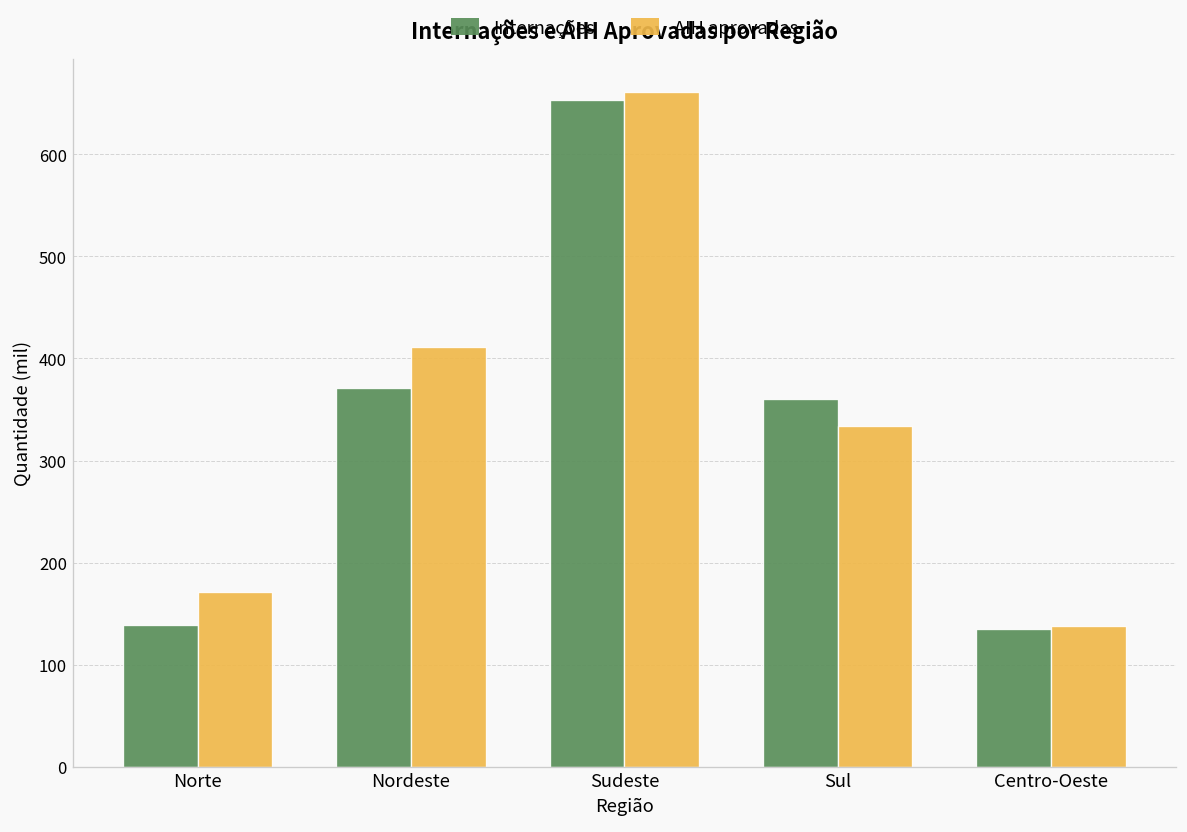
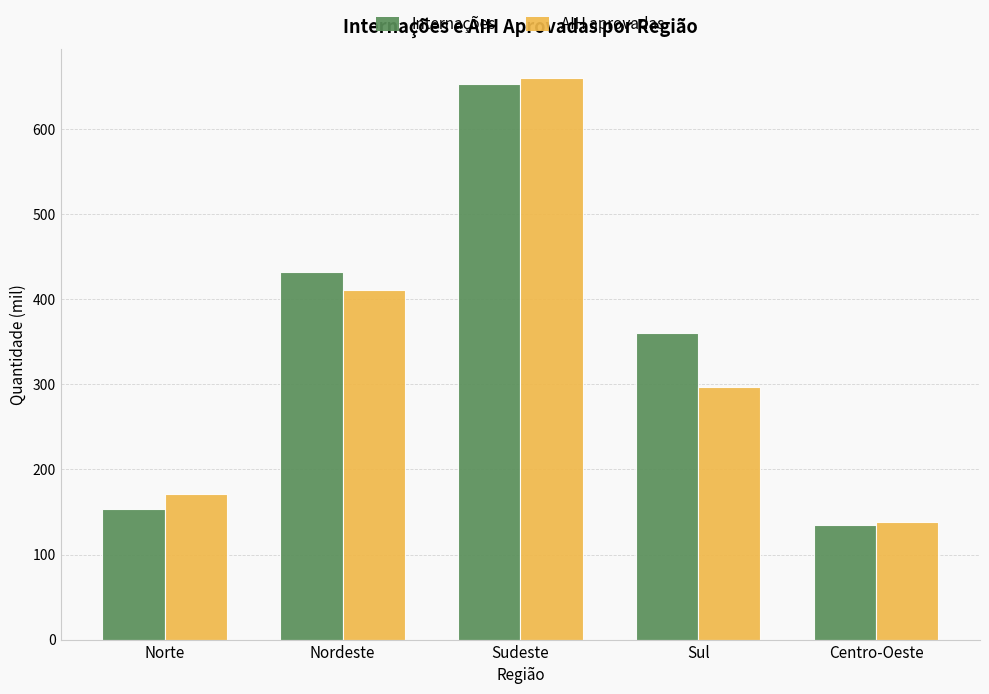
Internações, Norte: 140 -> 150
Internações, Nordeste: 370 -> 430
AIH aprovadas, Sul: 330 -> 300
